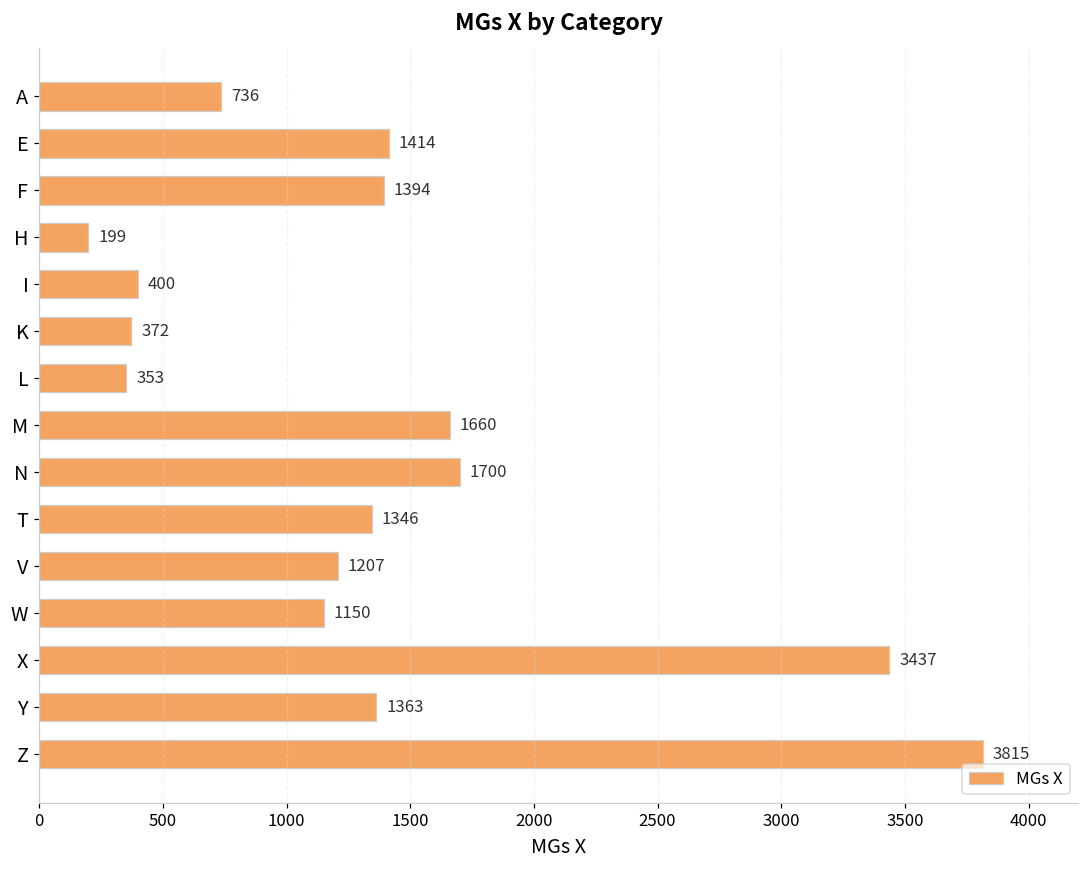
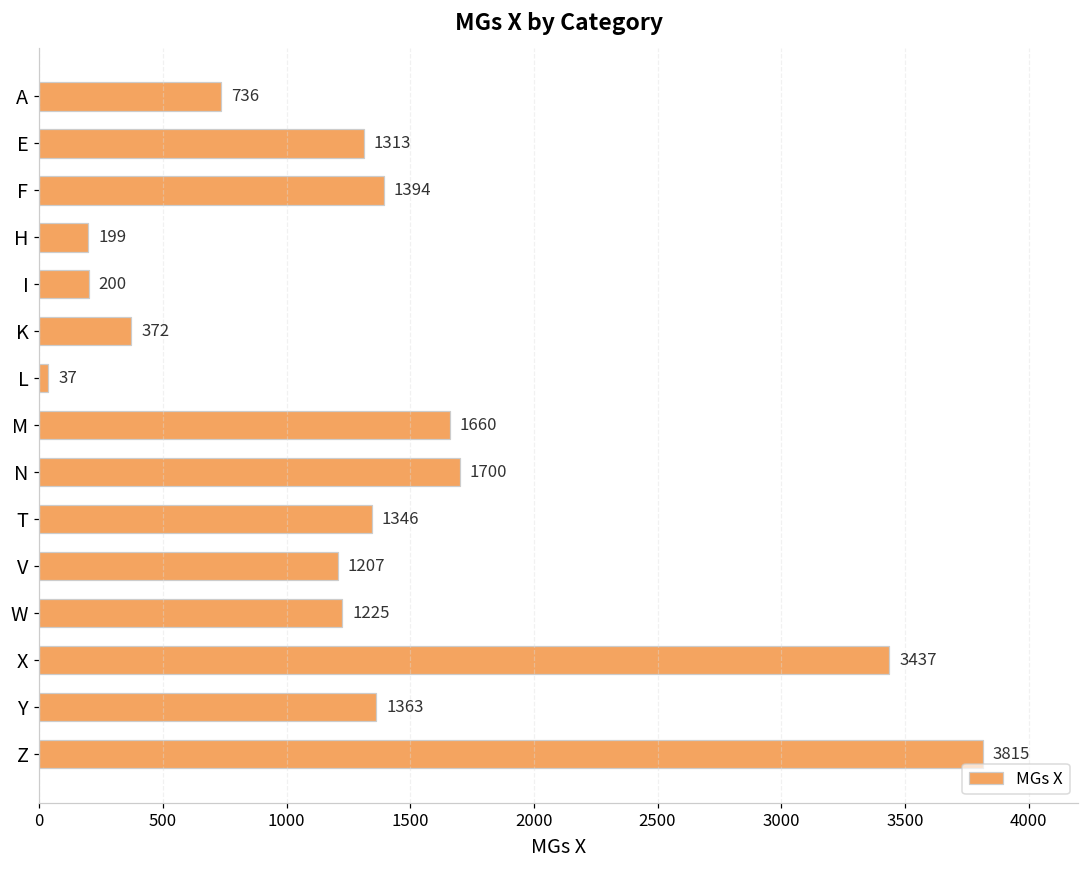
E: 1414 -> 1313
I: 400 -> 200
L: 353 -> 37
W: 1150 -> 1225
